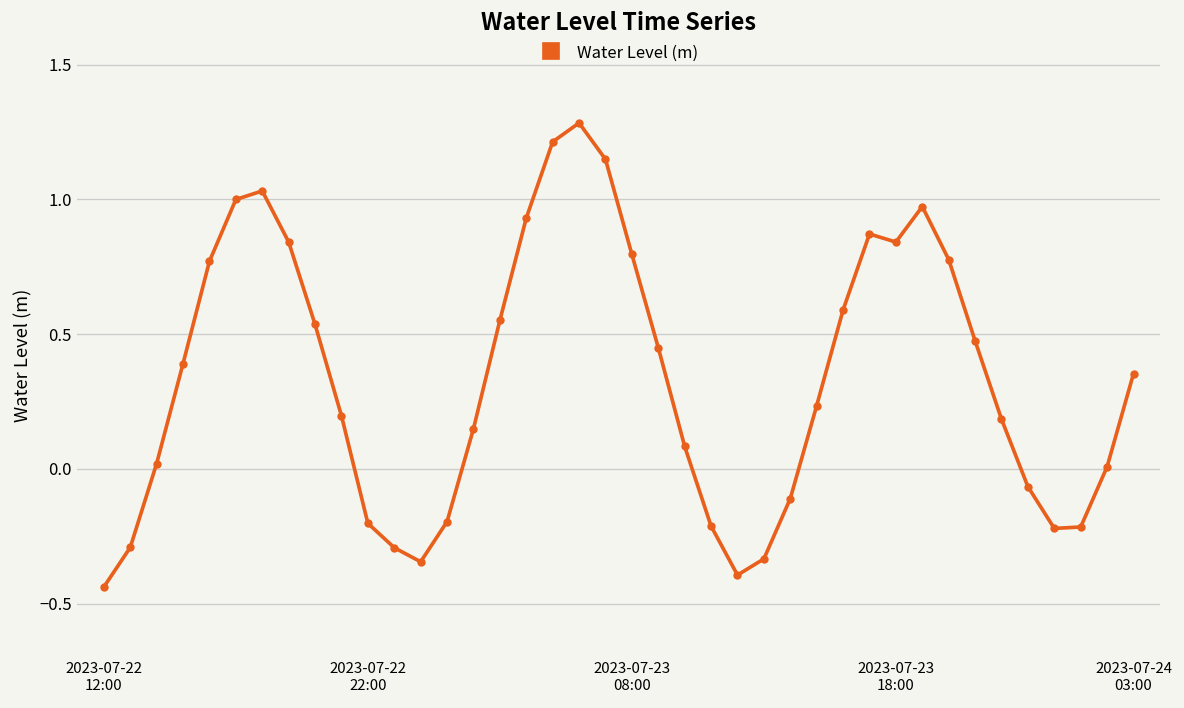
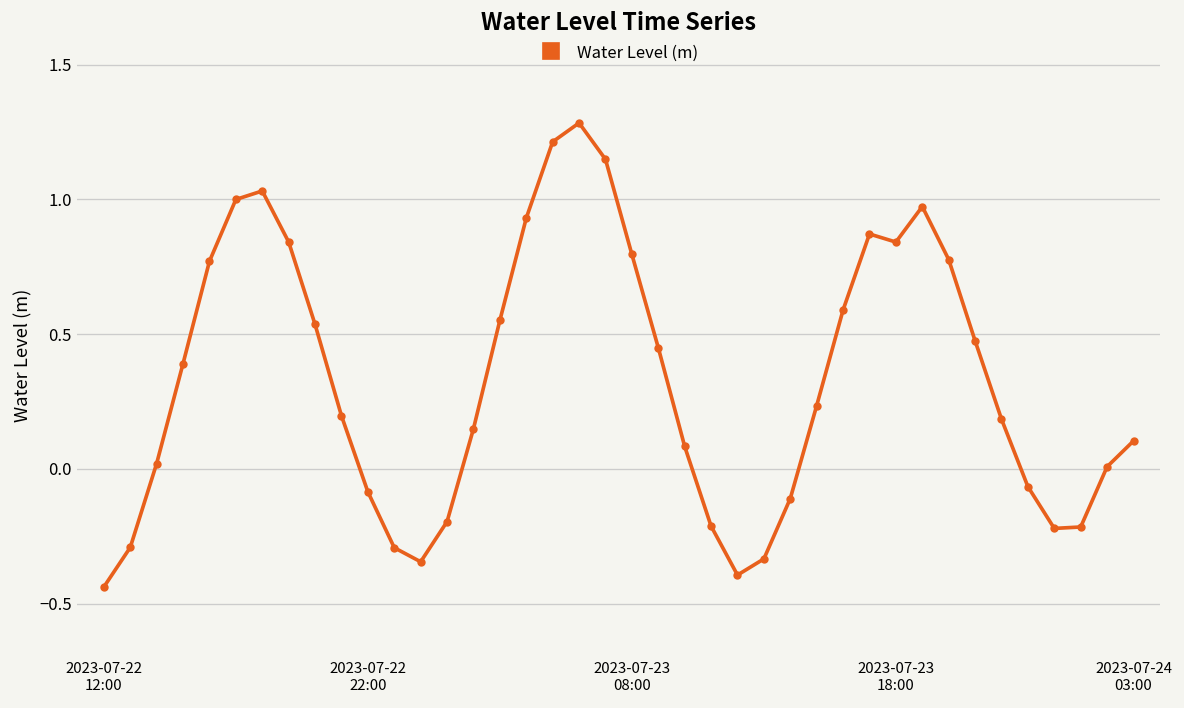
2023-07-22 22:00: -0.20 -> -0.09
2023-07-24 03:00: 0.35 -> 0.10
